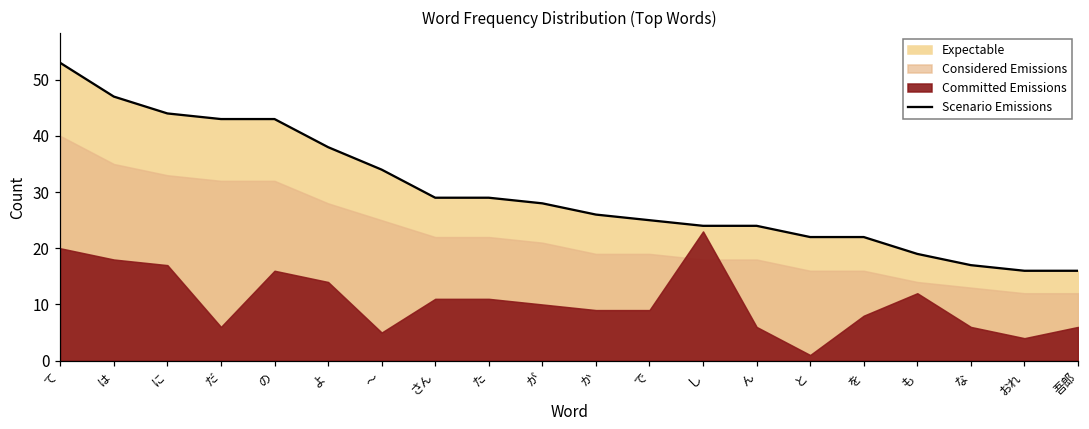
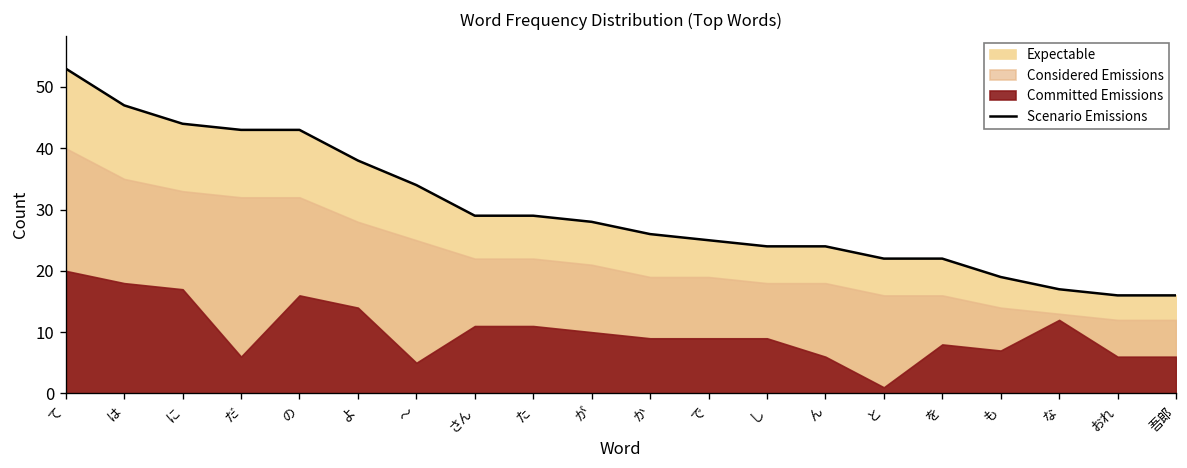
Committed Emissions, し: 23 -> 9
Committed Emissions, も: 12 -> 7
Committed Emissions, な: 6 -> 12
Committed Emissions, おれ: 4 -> 6
